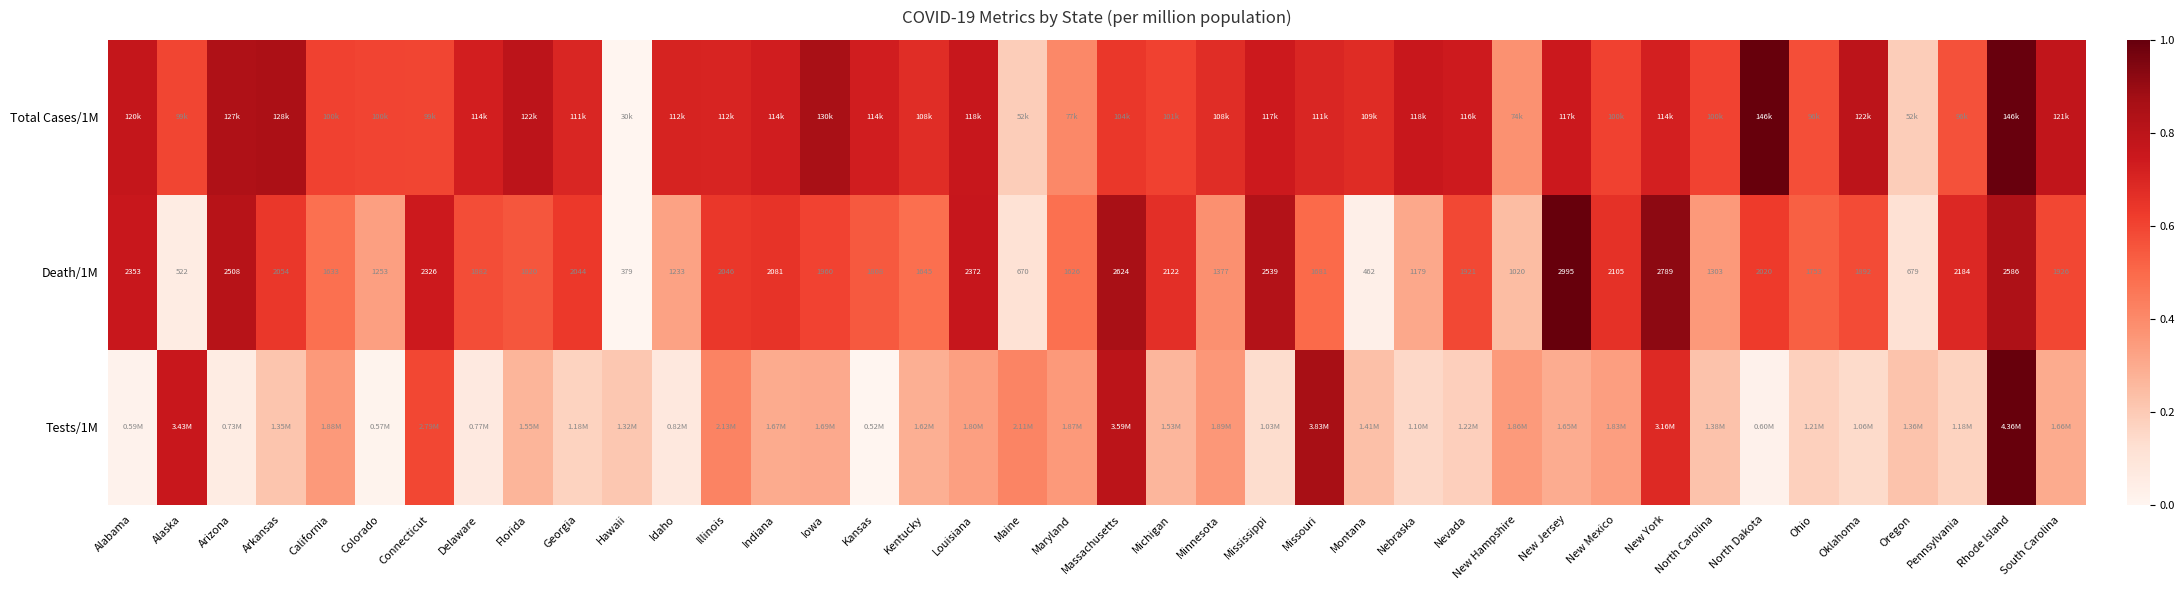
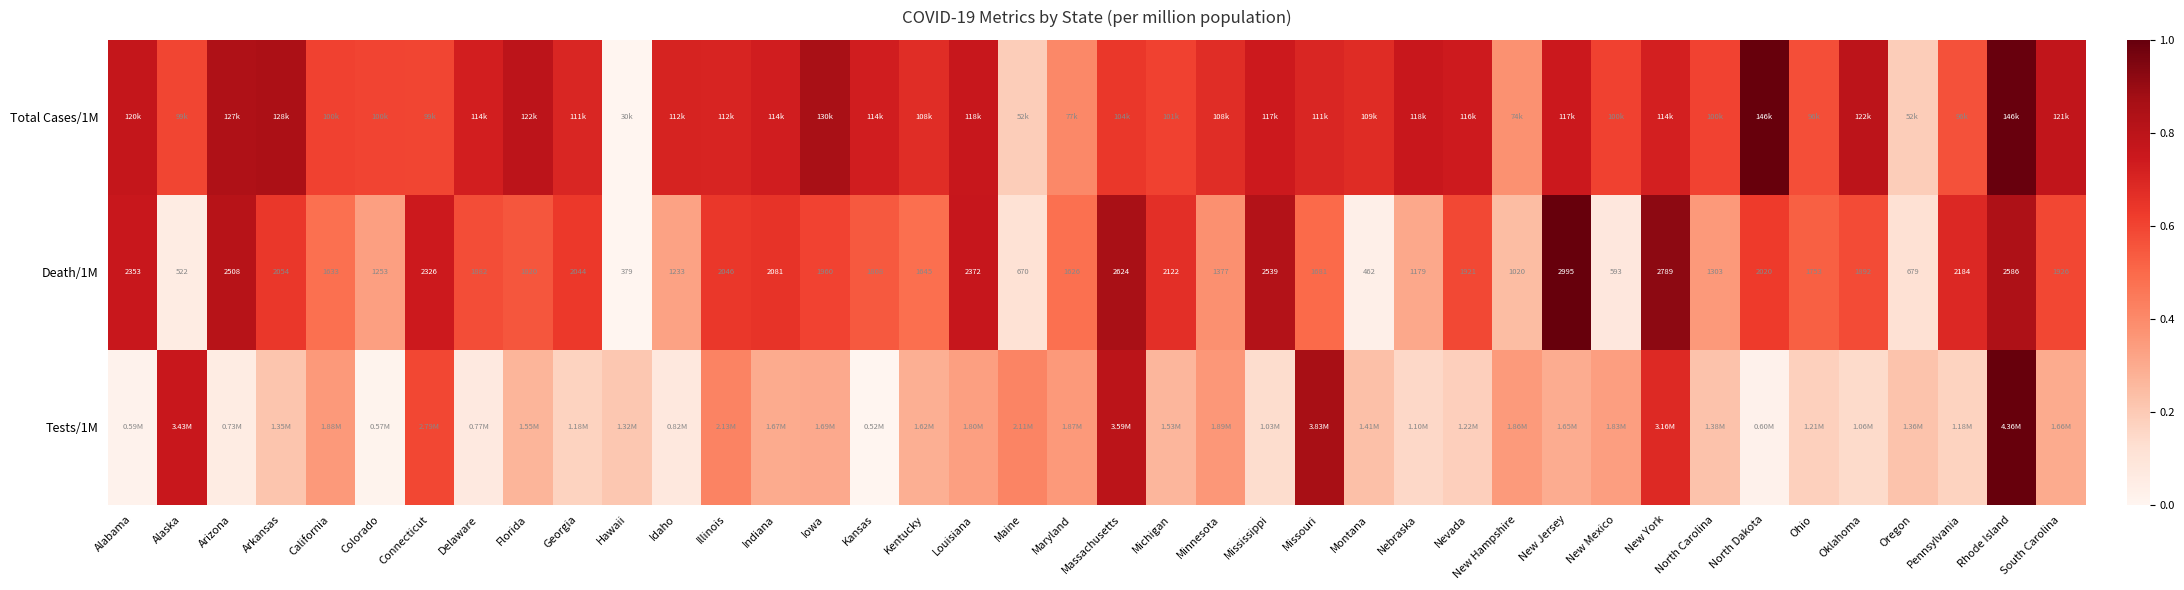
Death/1M, New Mexico: 2105 -> 593
